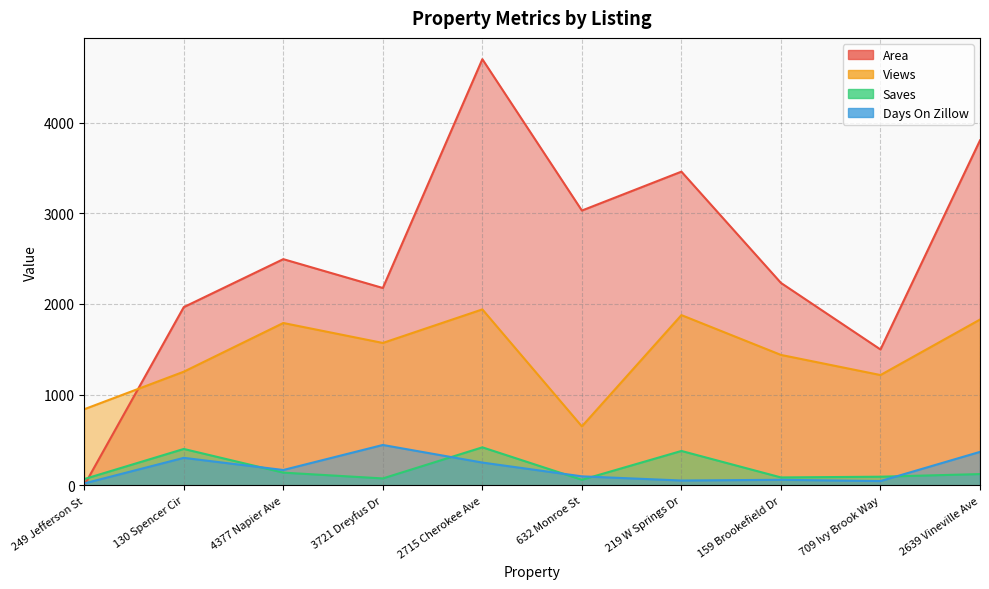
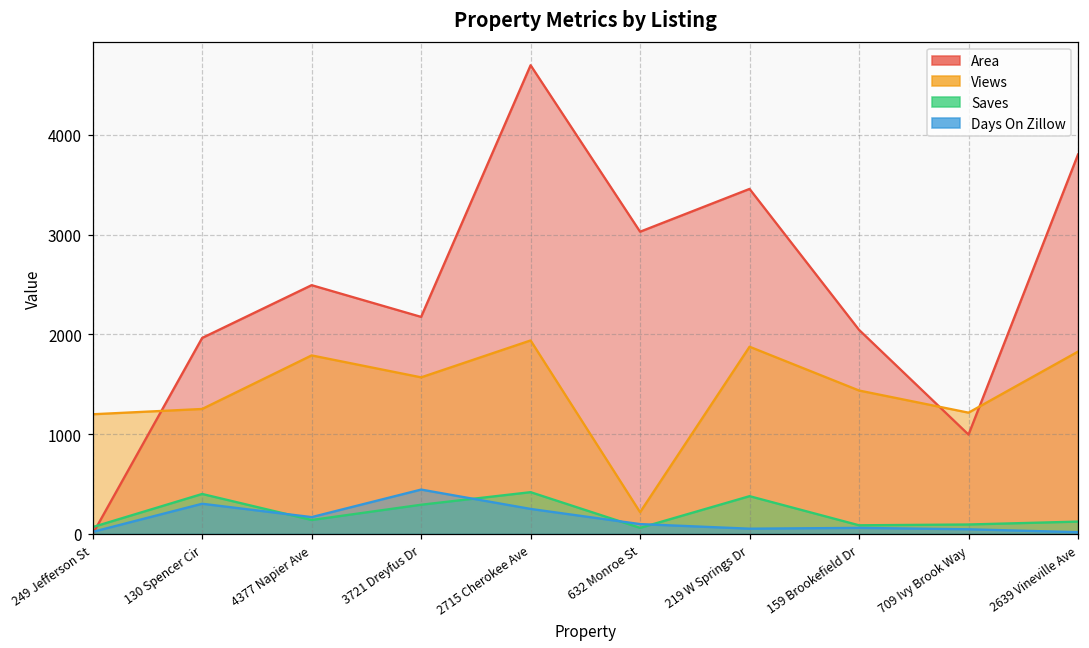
Views, 249 Jefferson St: 800 -> 1200
Saves, 3721 Dreyfus Dr: 100 -> 300
Views, 632 Monroe St: 700 -> 200
Area, 159 Brookefield Dr: 2200 -> 2000
Area, 709 Ivy Brook Way: 1500 -> 1000
Days On Zillow, 2639 Vineville Ave: 400 -> 0
